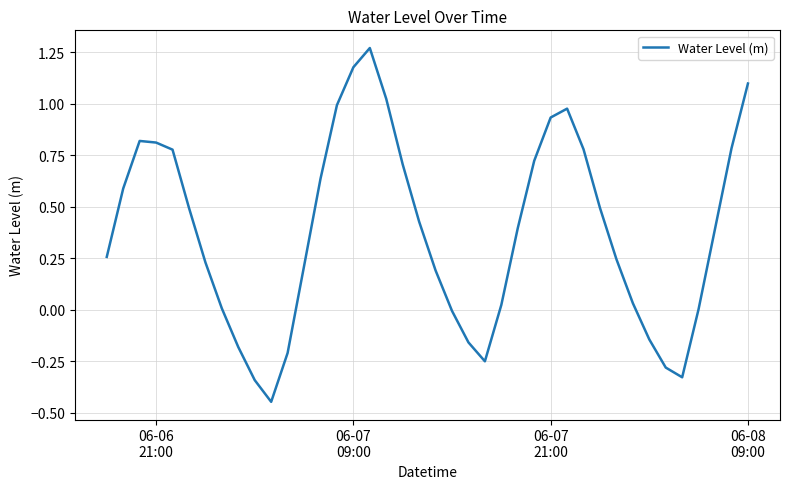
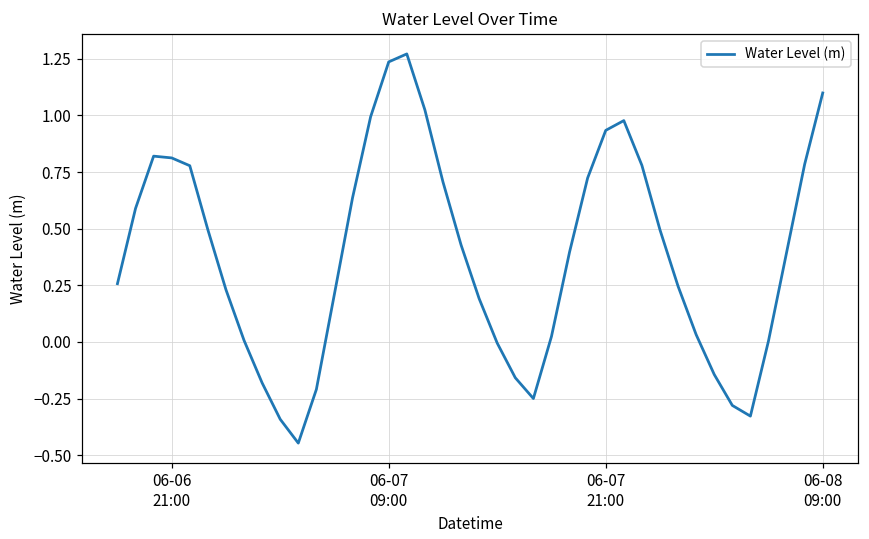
06-07 09:00: 1.18 -> 1.24
